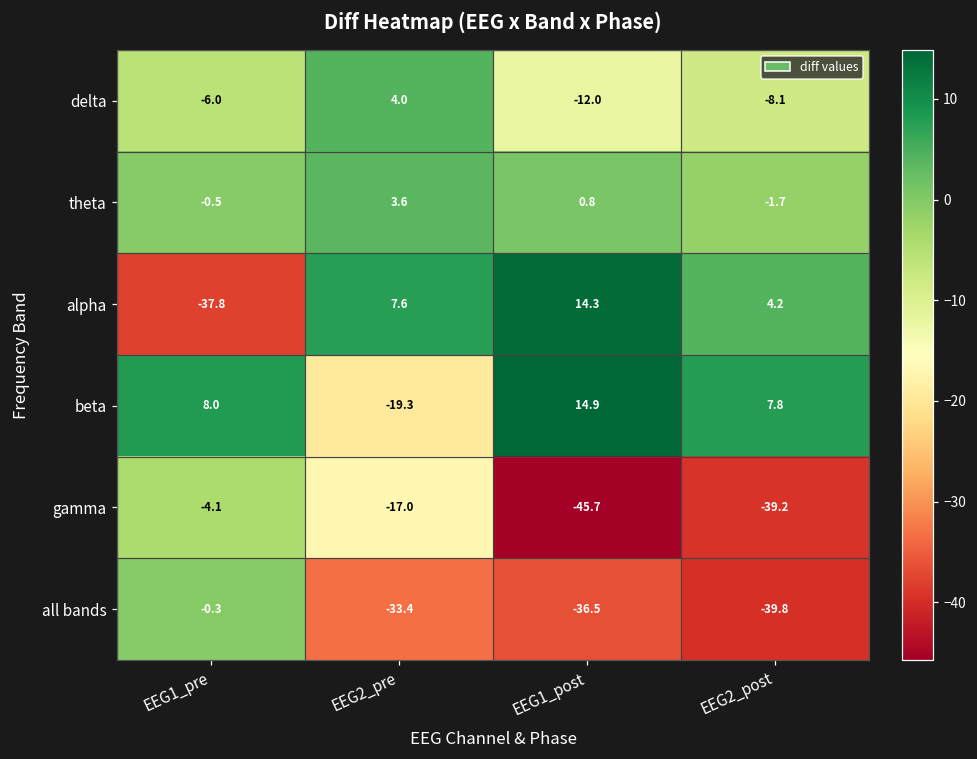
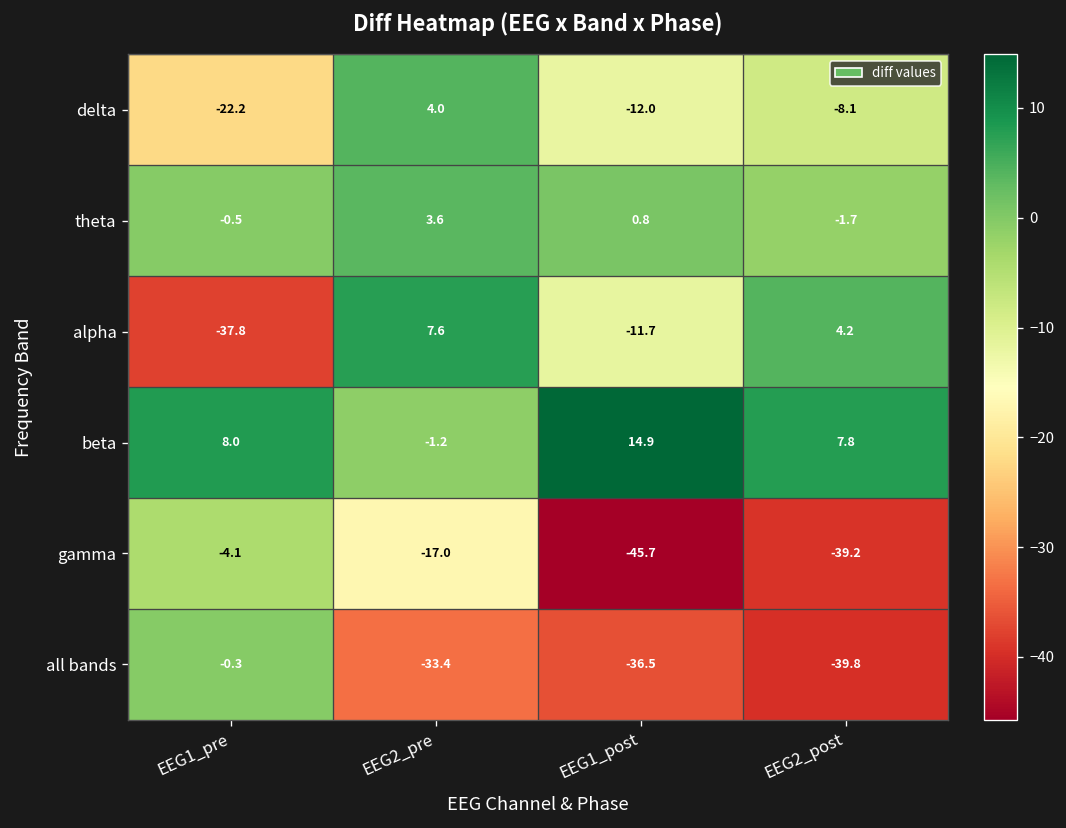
delta, EEG1_pre: -6.0 -> -22.2
alpha, EEG1_post: 14.3 -> -11.7
beta, EEG2_pre: -19.3 -> -1.2
